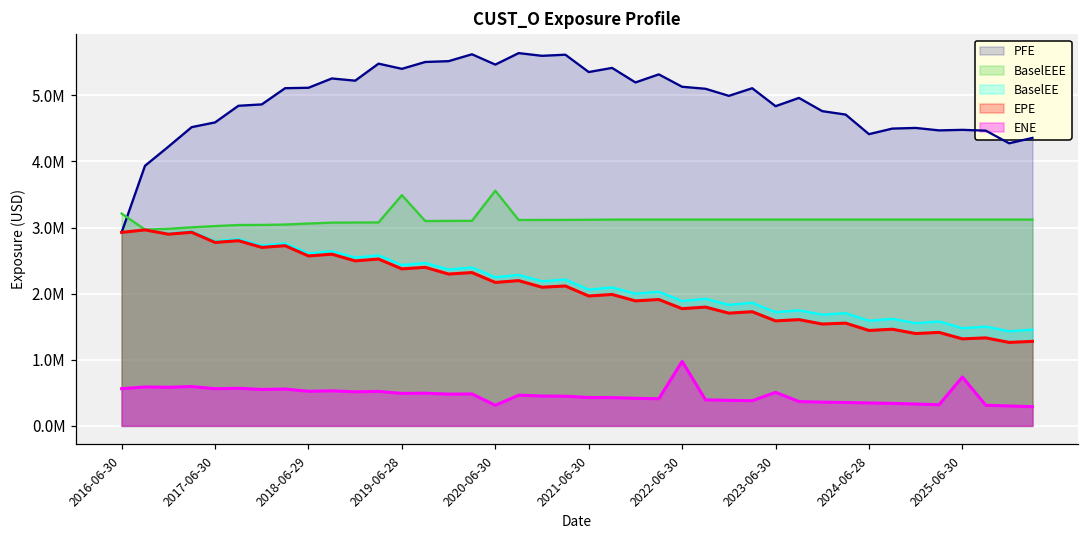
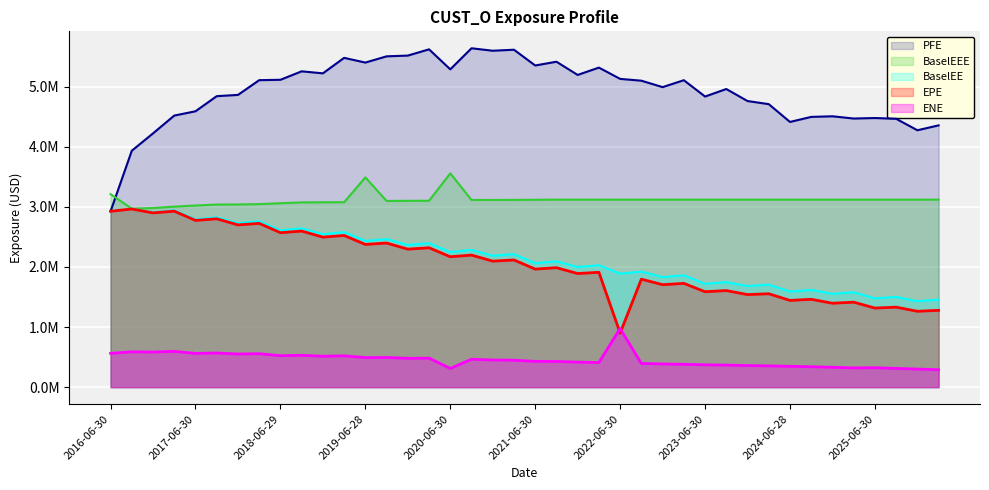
PFE, 2020-06-30: 5500000 -> 5300000
EPE, 2022-06-30: 1800000 -> 900000
ENE, 2023-06-30: 500000 -> 400000
ENE, 2025-06-30: 700000 -> 300000
